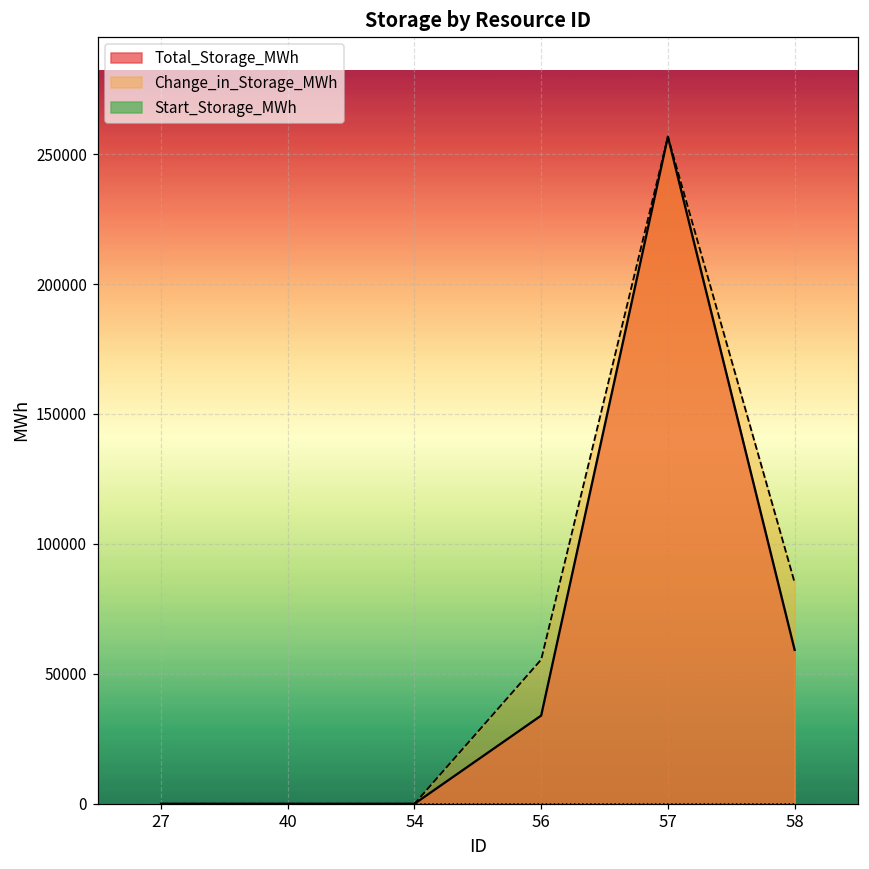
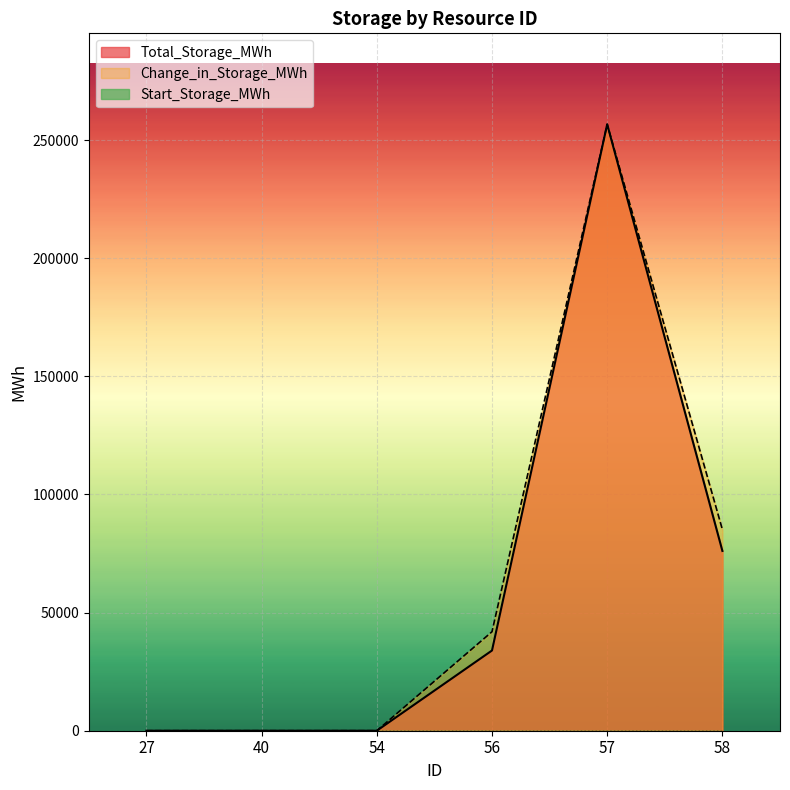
Change_in_Storage_MWh, 56: 55000 -> 42000
Total_Storage_MWh, 58: 59000 -> 76000
